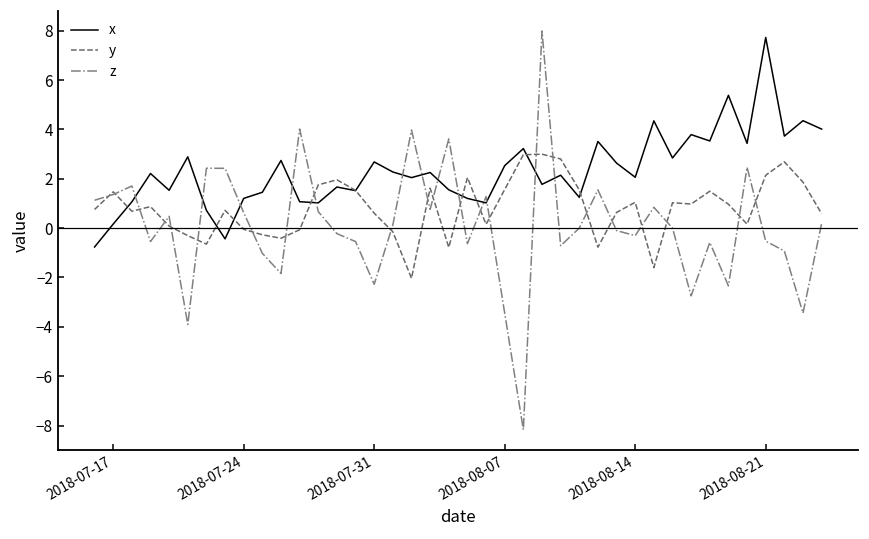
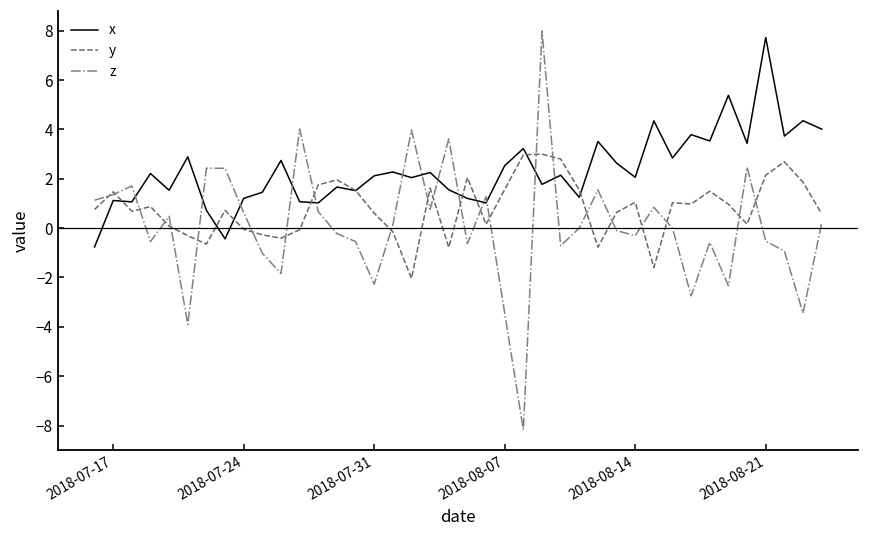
x, 2018-07-17: 0.2 -> 1.1
x, 2018-07-31: 2.7 -> 2.1
